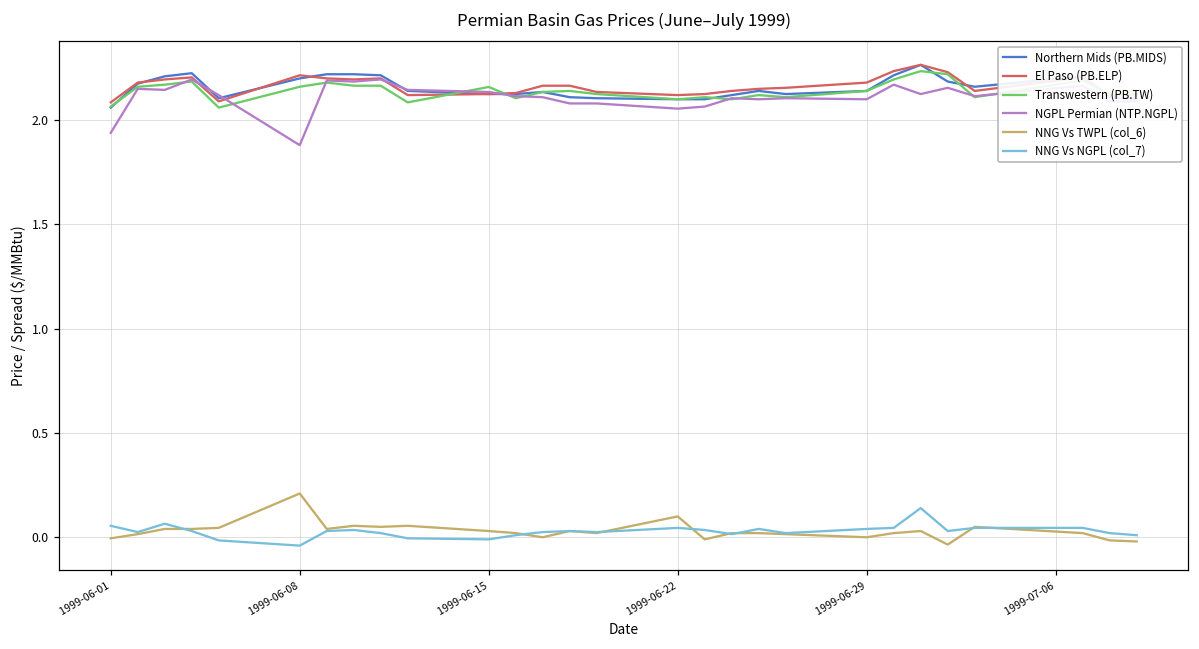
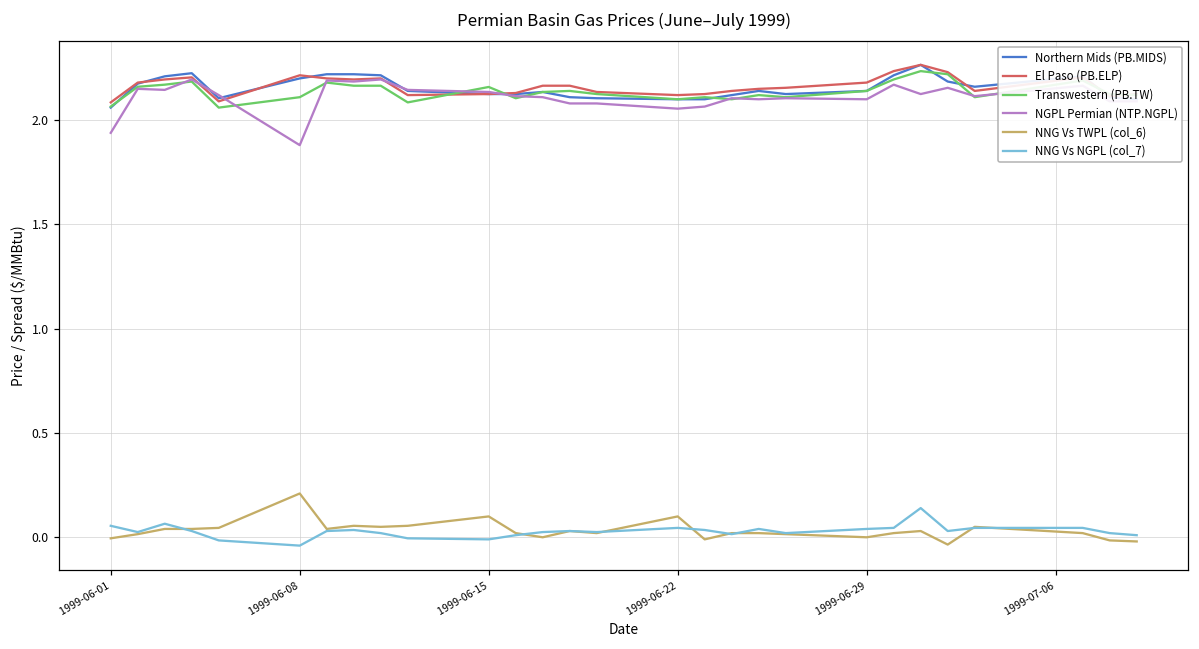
Transwestern (PB.TW), 1999-06-08: 2.16 -> 2.11
NNG Vs TWPL (col_6), 1999-06-15: 0.03 -> 0.10
